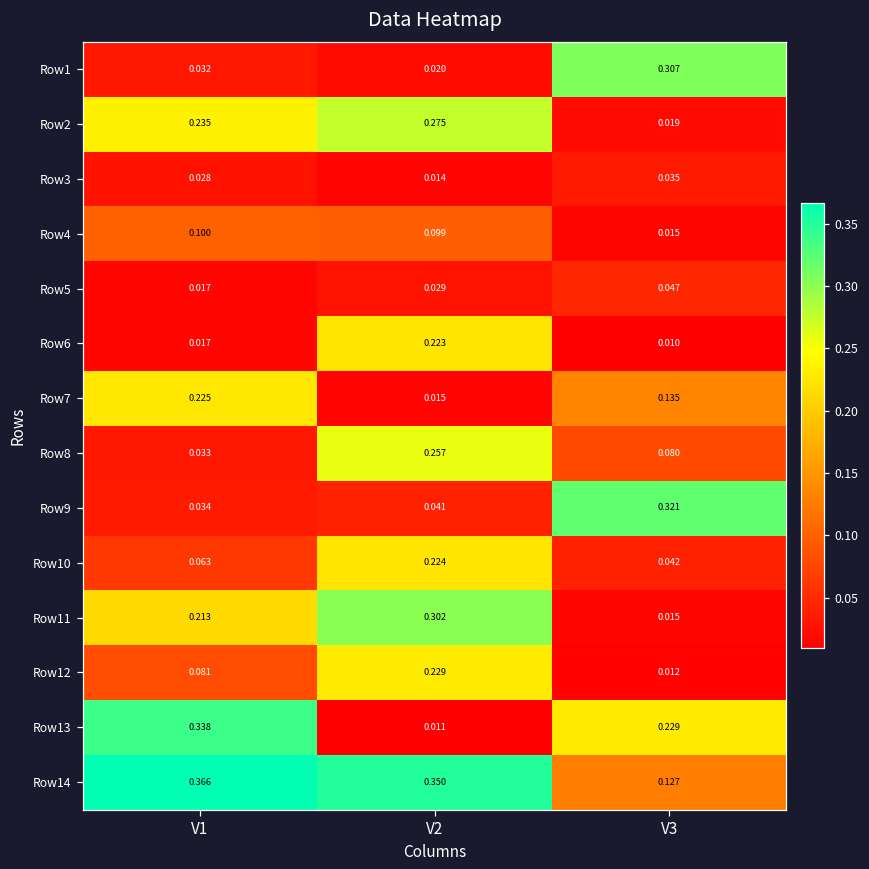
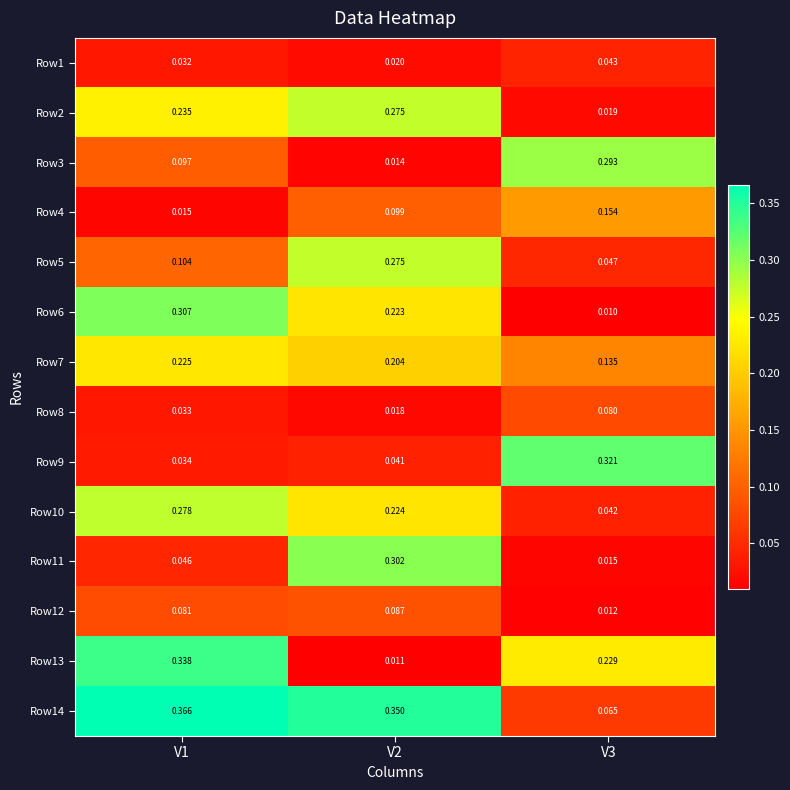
Row1, V3: 0.307 -> 0.043
Row3, V1: 0.028 -> 0.097
Row3, V3: 0.035 -> 0.293
Row4, V1: 0.100 -> 0.015
Row4, V3: 0.015 -> 0.154
Row5, V1: 0.017 -> 0.104
Row5, V2: 0.029 -> 0.275
Row6, V1: 0.017 -> 0.307
Row7, V2: 0.015 -> 0.204
Row8, V2: 0.257 -> 0.018
Row10, V1: 0.063 -> 0.278
Row11, V1: 0.213 -> 0.046
Row12, V2: 0.229 -> 0.087
Row14, V3: 0.127 -> 0.065
